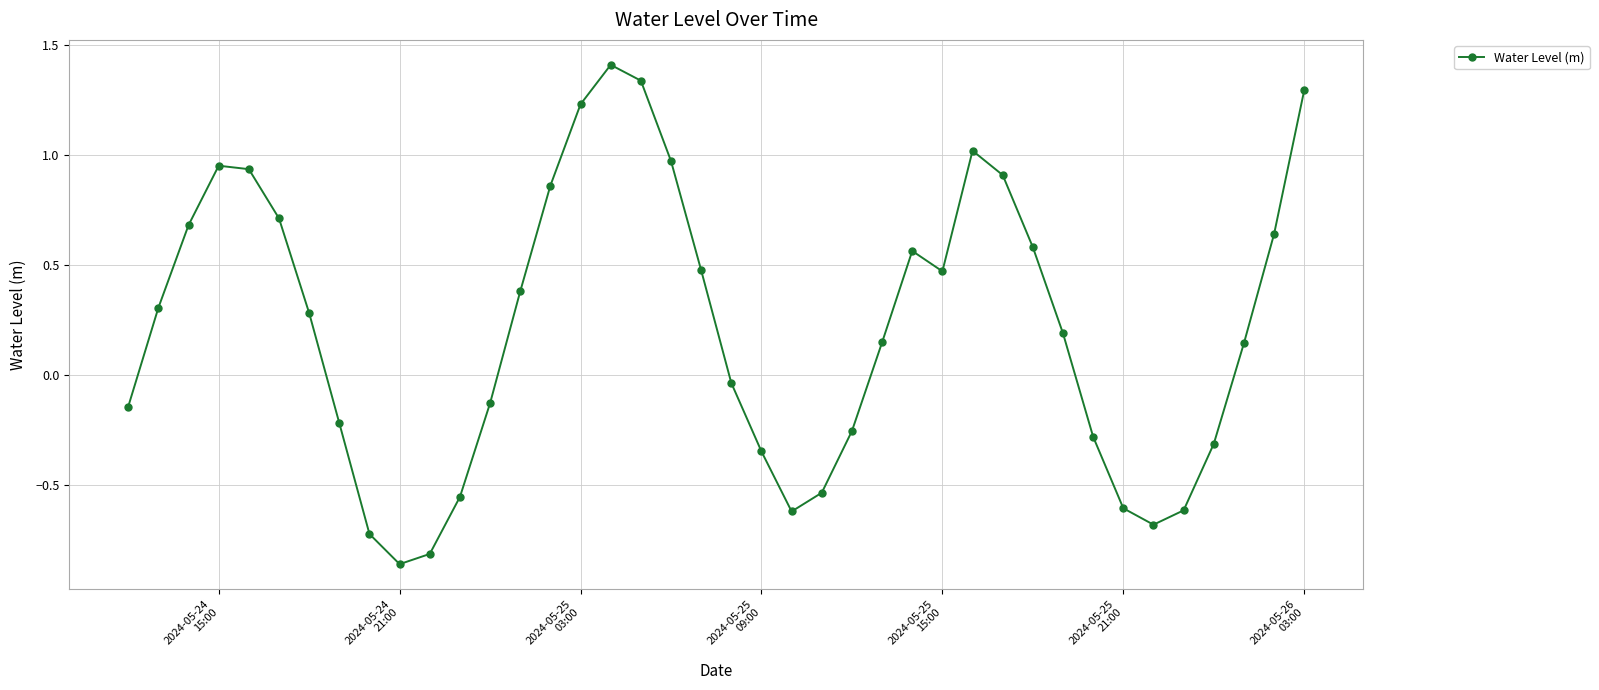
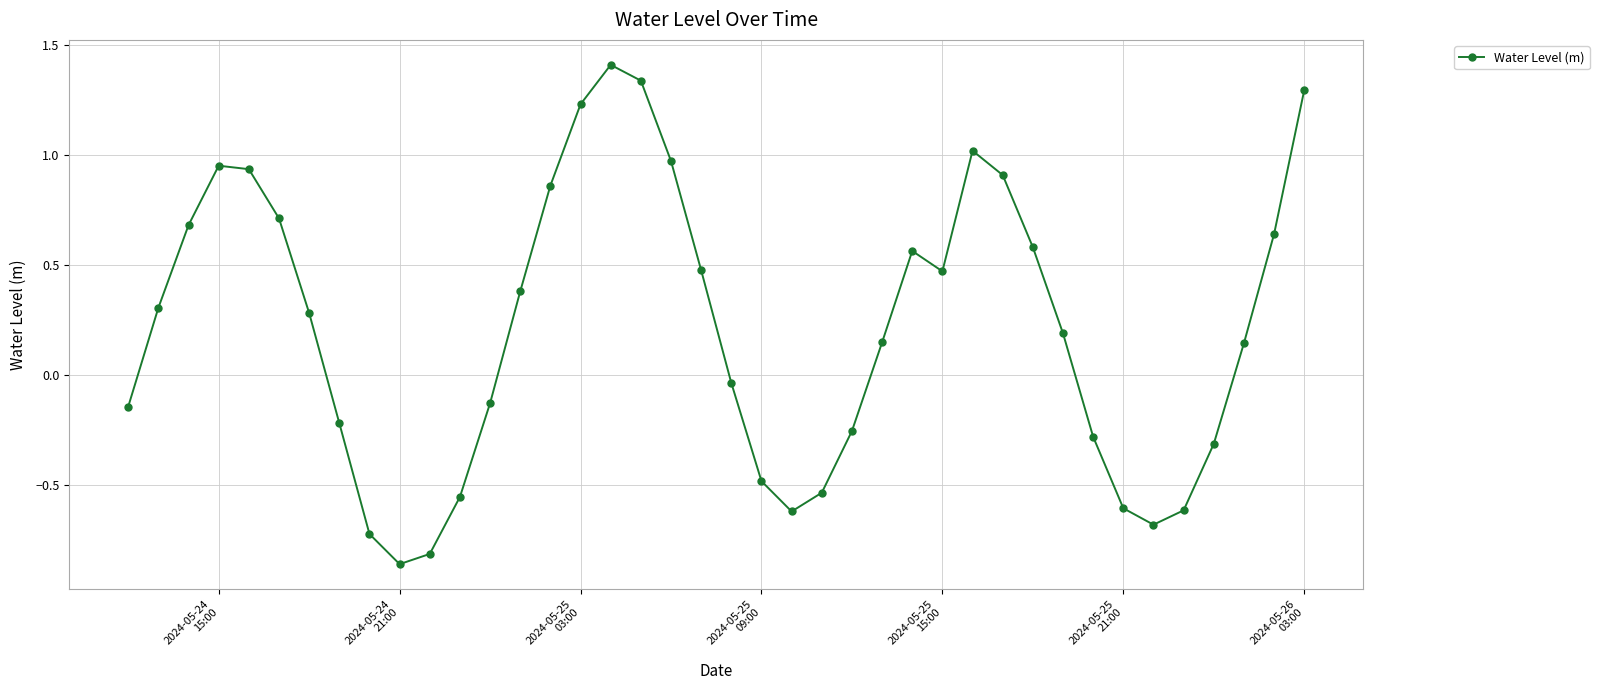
2024-05-25 09:00: -0.35 -> -0.48
